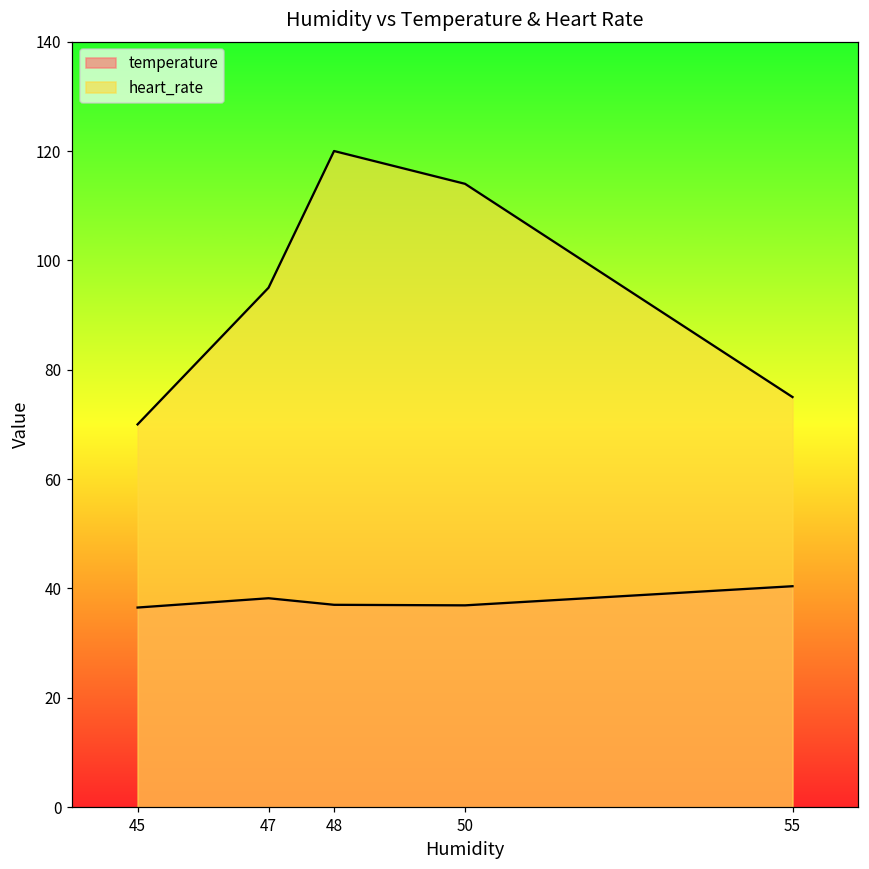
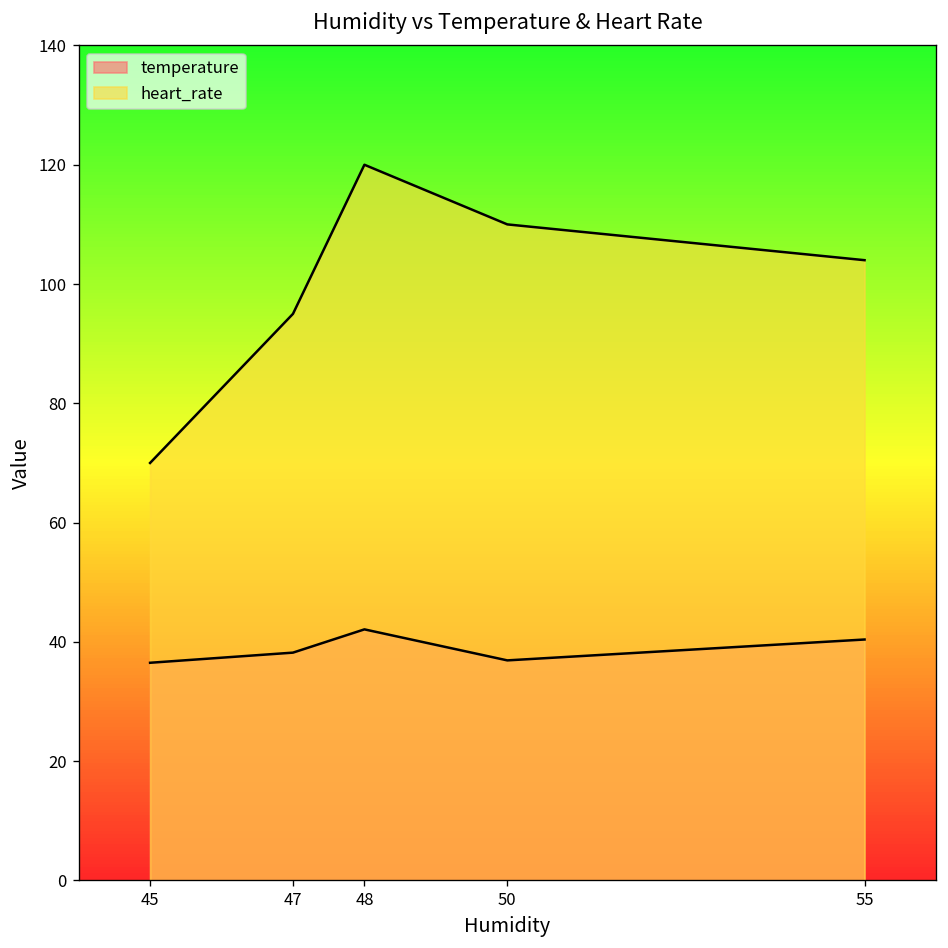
temperature, 48: 37 -> 42
heart_rate, 50: 114 -> 110
heart_rate, 55: 75 -> 104
